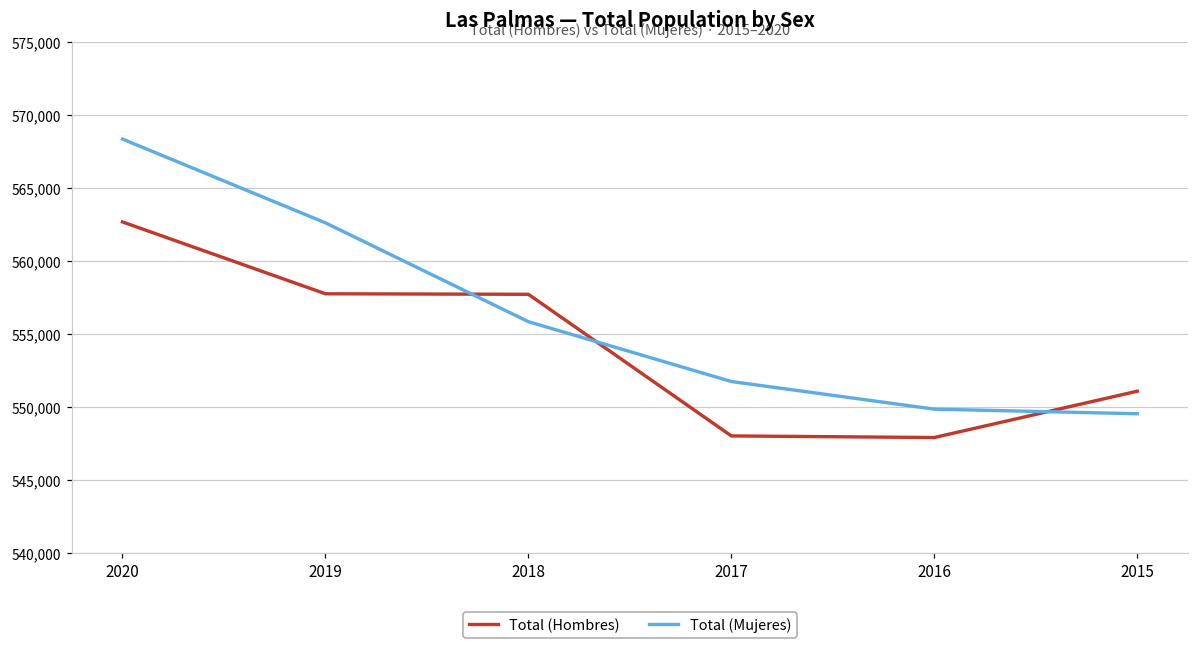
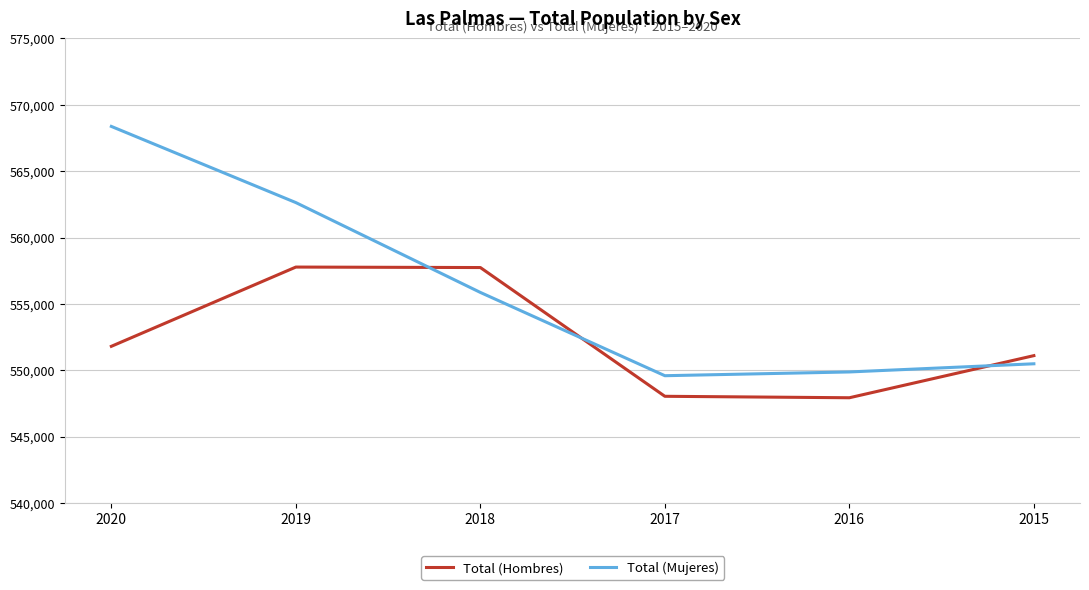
Total (Hombres), 2020: 562,700 -> 551,800
Total (Mujeres), 2017: 551,800 -> 549,600
Total (Mujeres), 2015: 549,600 -> 550,500
